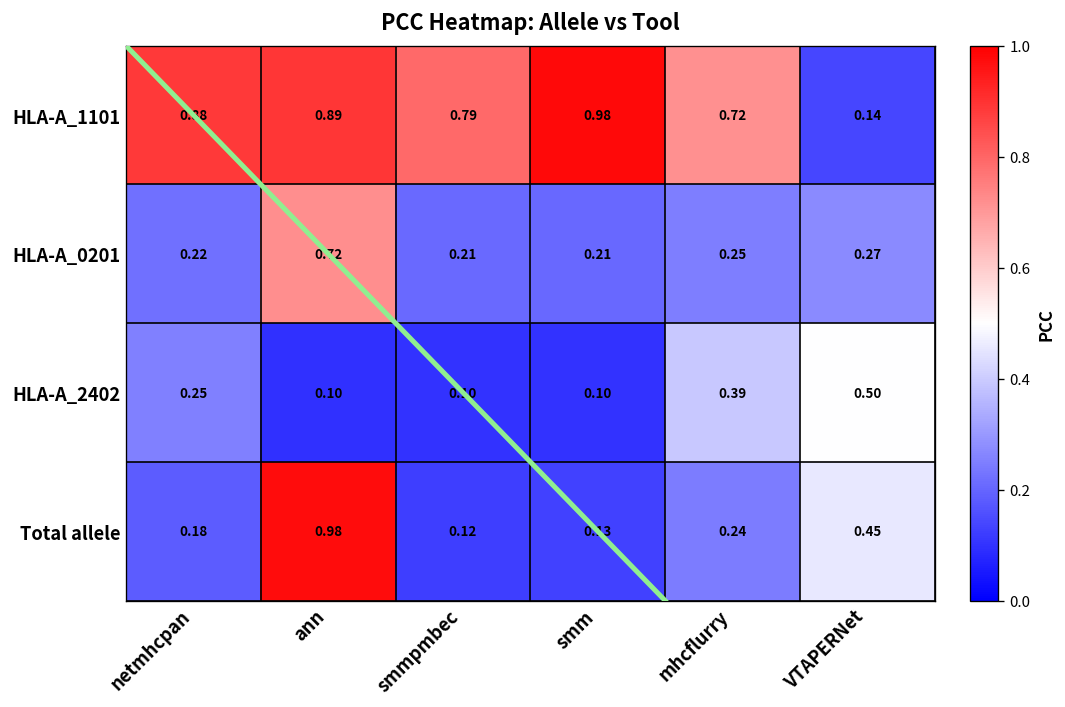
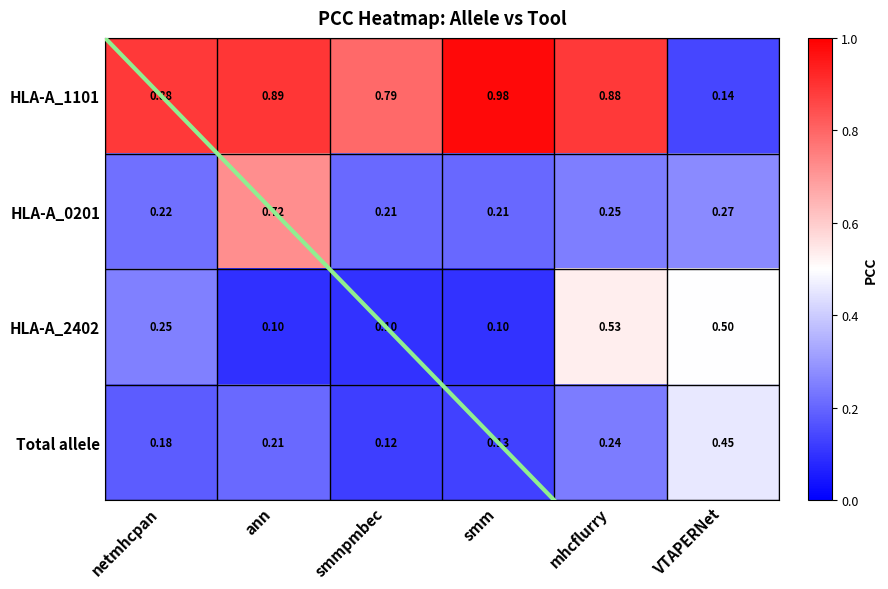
HLA-A_1101, mhcflurry: 0.72 -> 0.88
HLA-A_2402, mhcflurry: 0.39 -> 0.53
Total allele, ann: 0.98 -> 0.21
